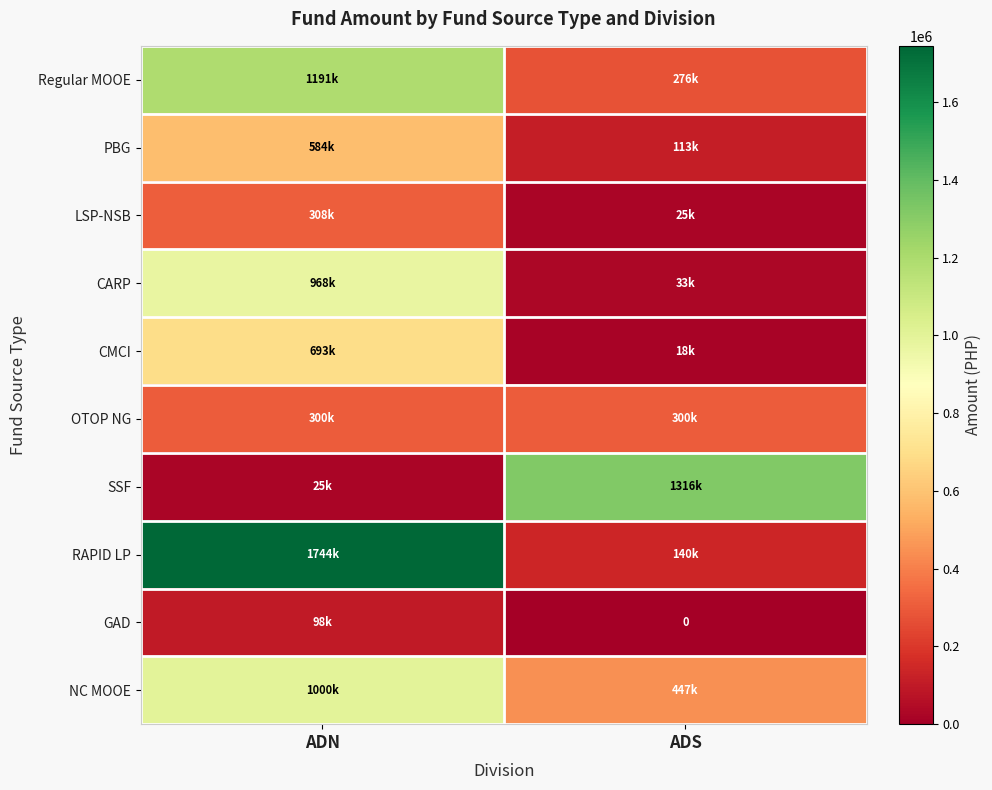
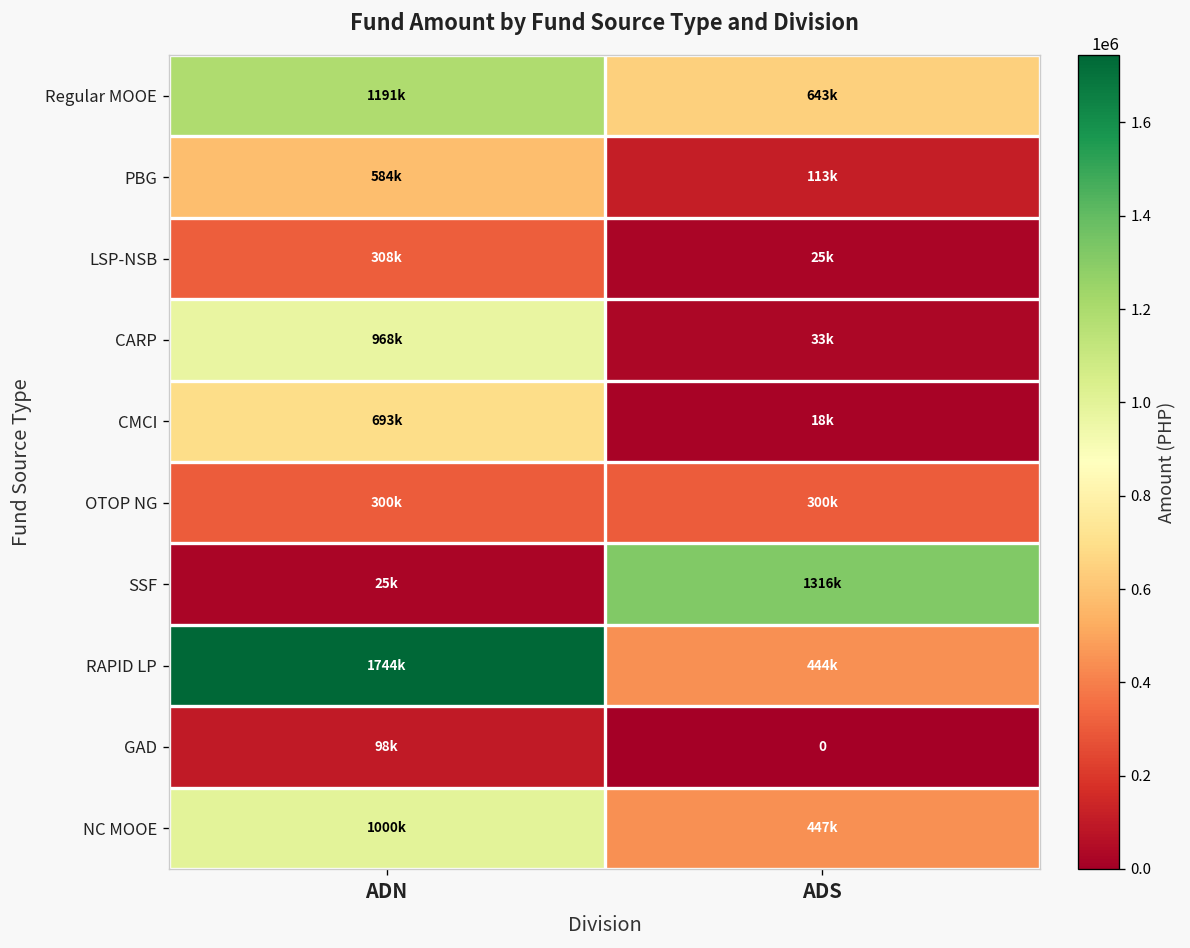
Regular MOOE, ADS: 276k -> 643k
RAPID LP, ADS: 140k -> 444k
